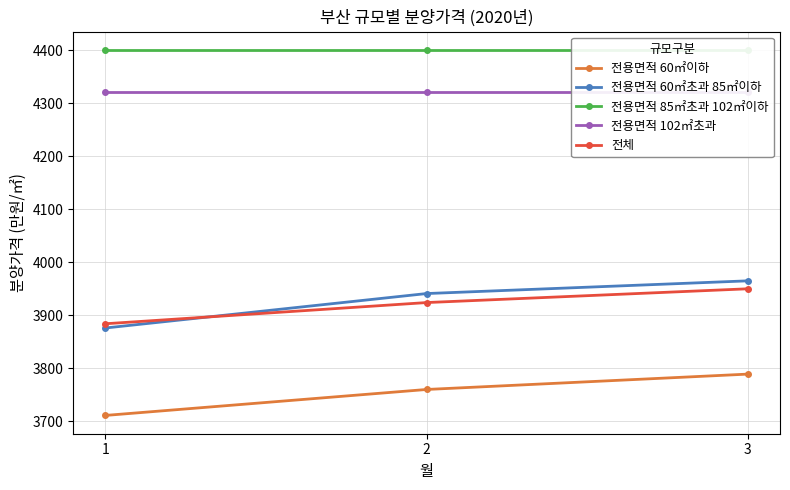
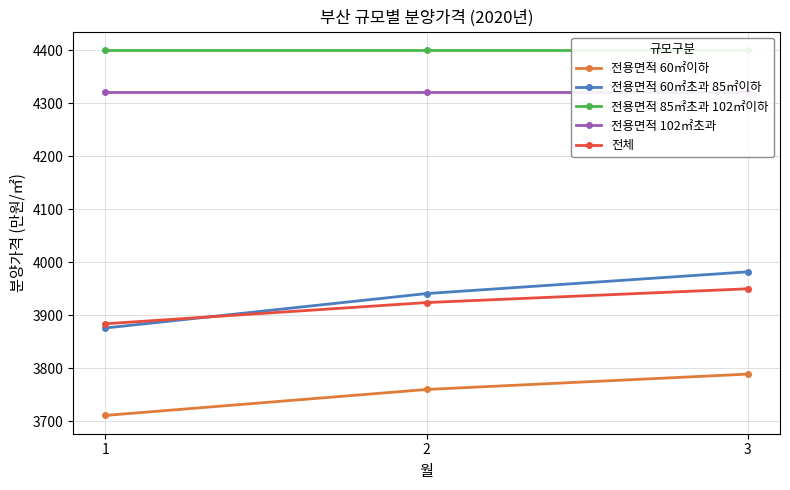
전용면적 60㎡초과 85㎡이하, 3: 3970 -> 3980
